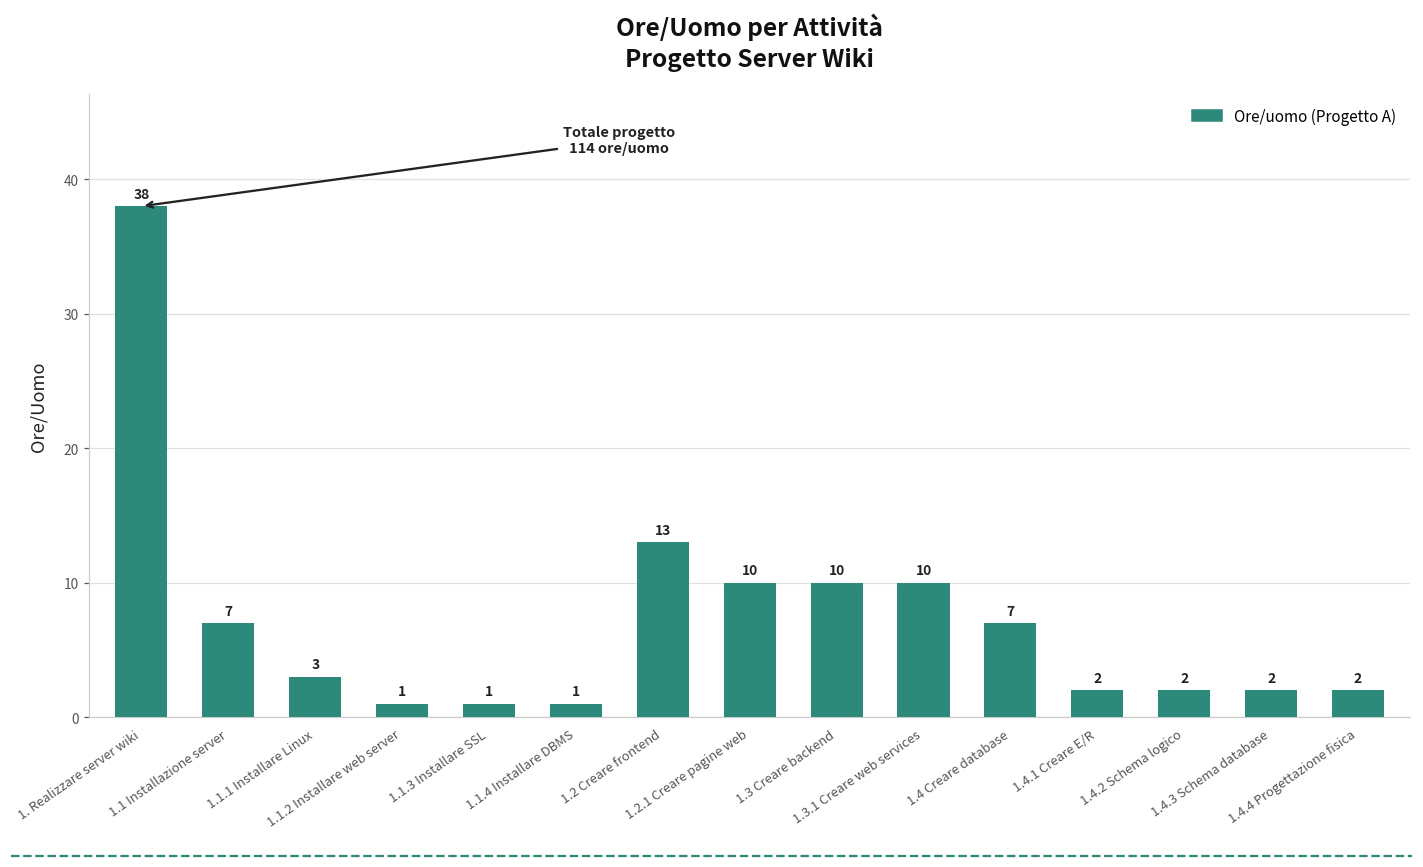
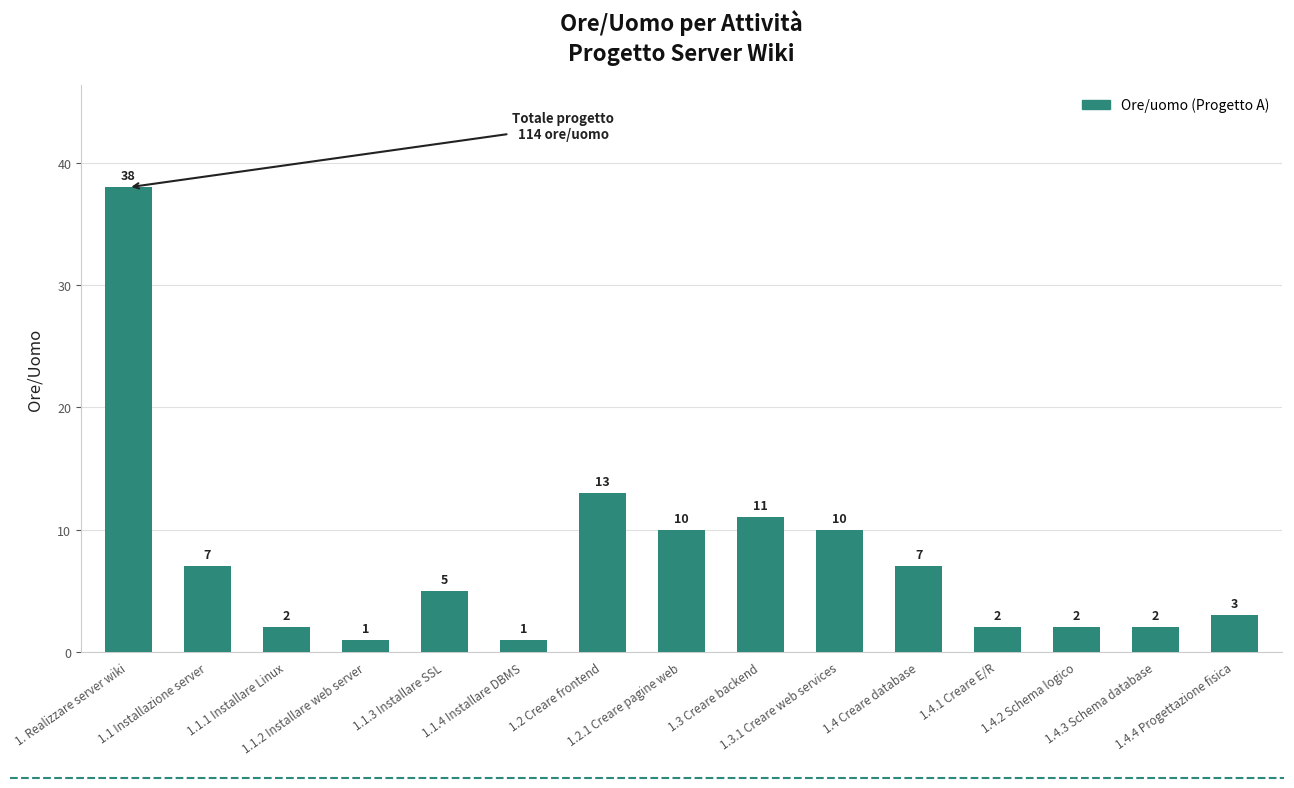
1.1.1 Installare Linux: 3 -> 2
1.1.3 Installare SSL: 1 -> 5
1.3 Creare backend: 10 -> 11
1.4.4 Progettazione fisica: 2 -> 3
